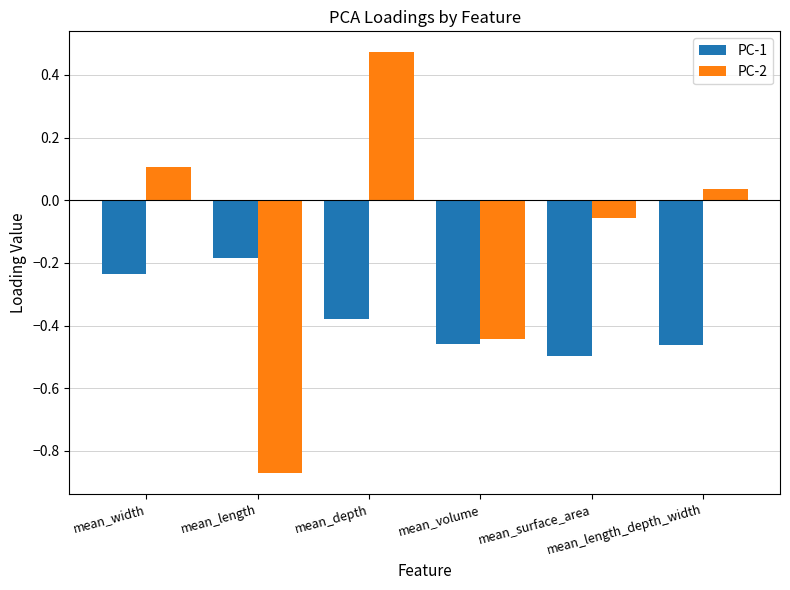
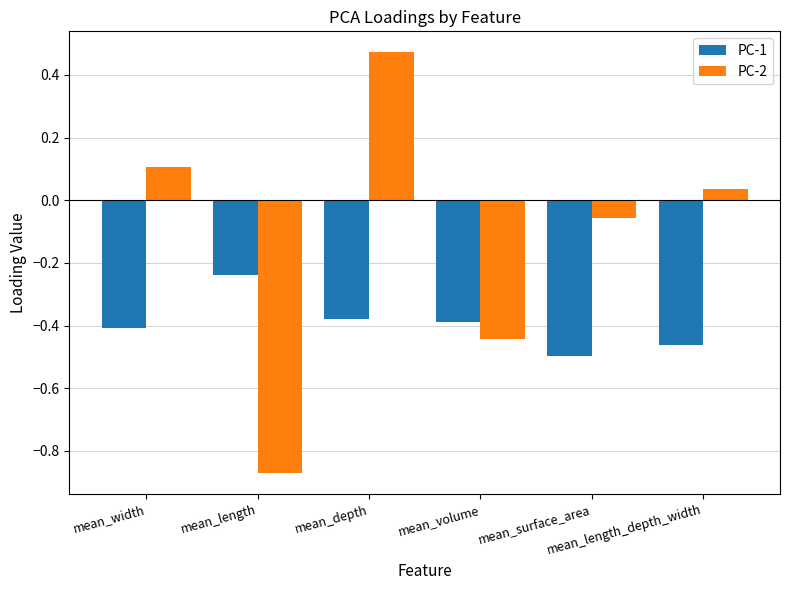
PC-1, mean_width: -0.24 -> -0.41
PC-1, mean_length: -0.18 -> -0.24
PC-1, mean_volume: -0.46 -> -0.39
